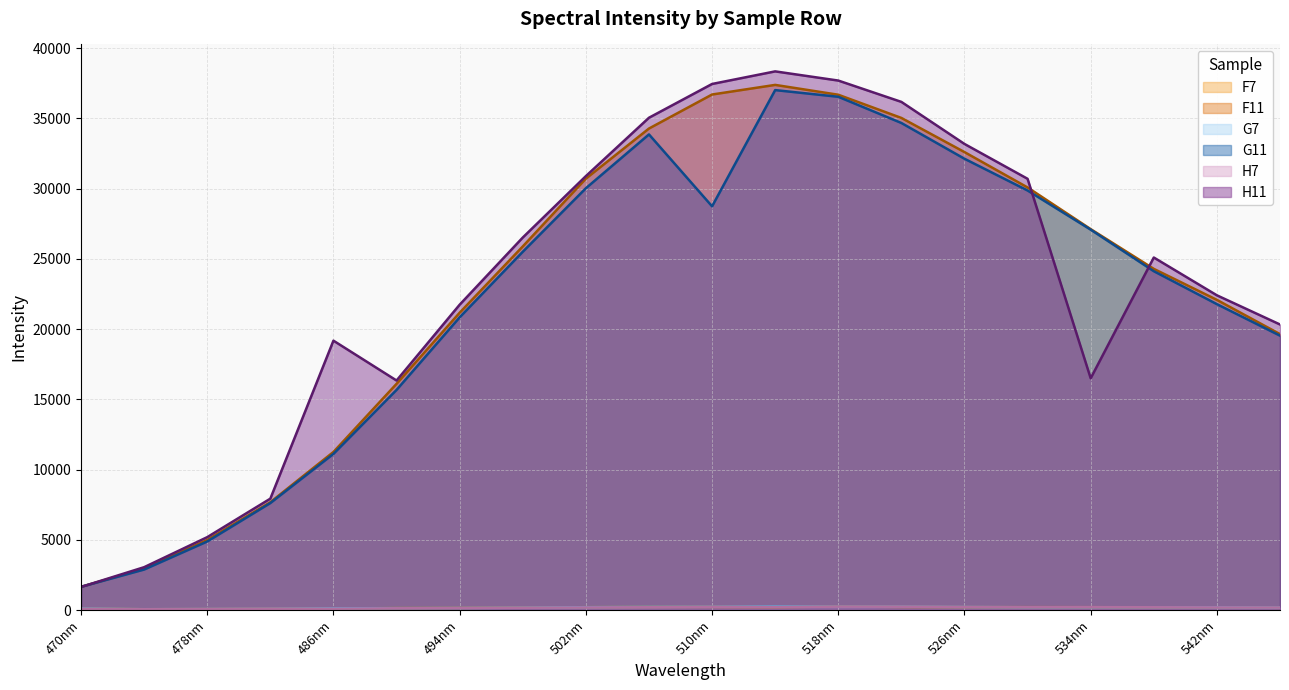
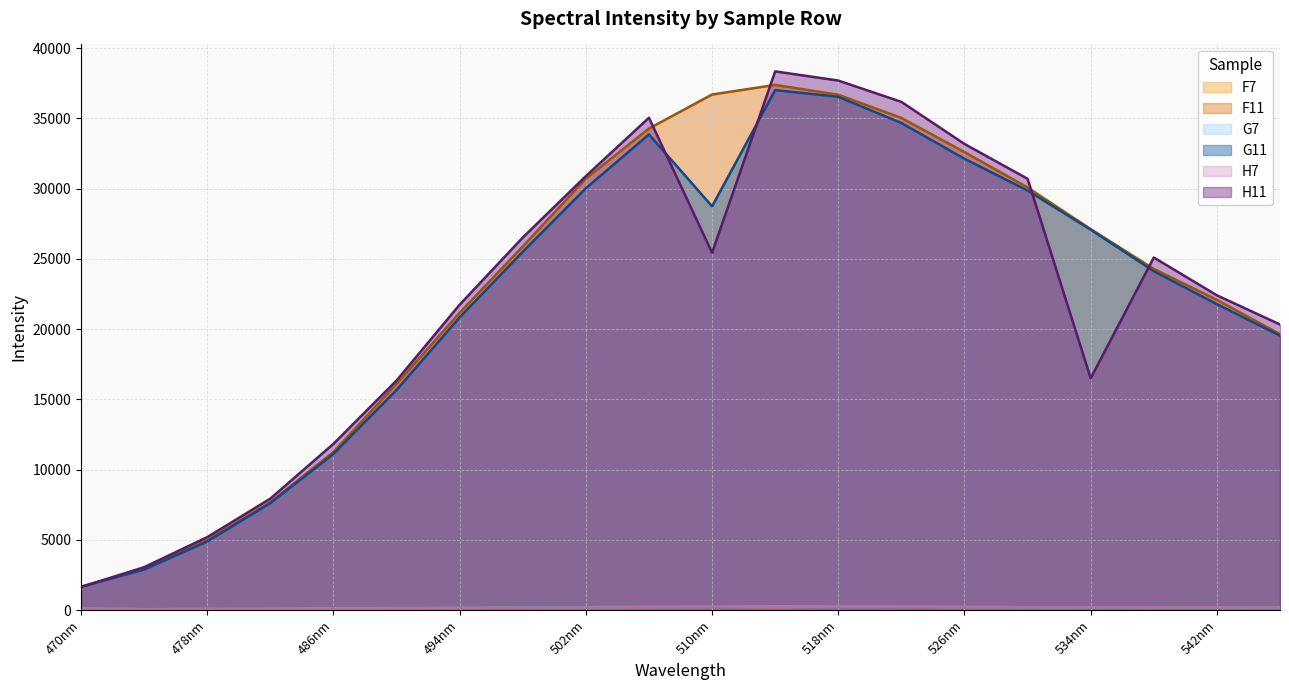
H11, 486nm: 19200 -> 11800
H11, 510nm: 37400 -> 25400
